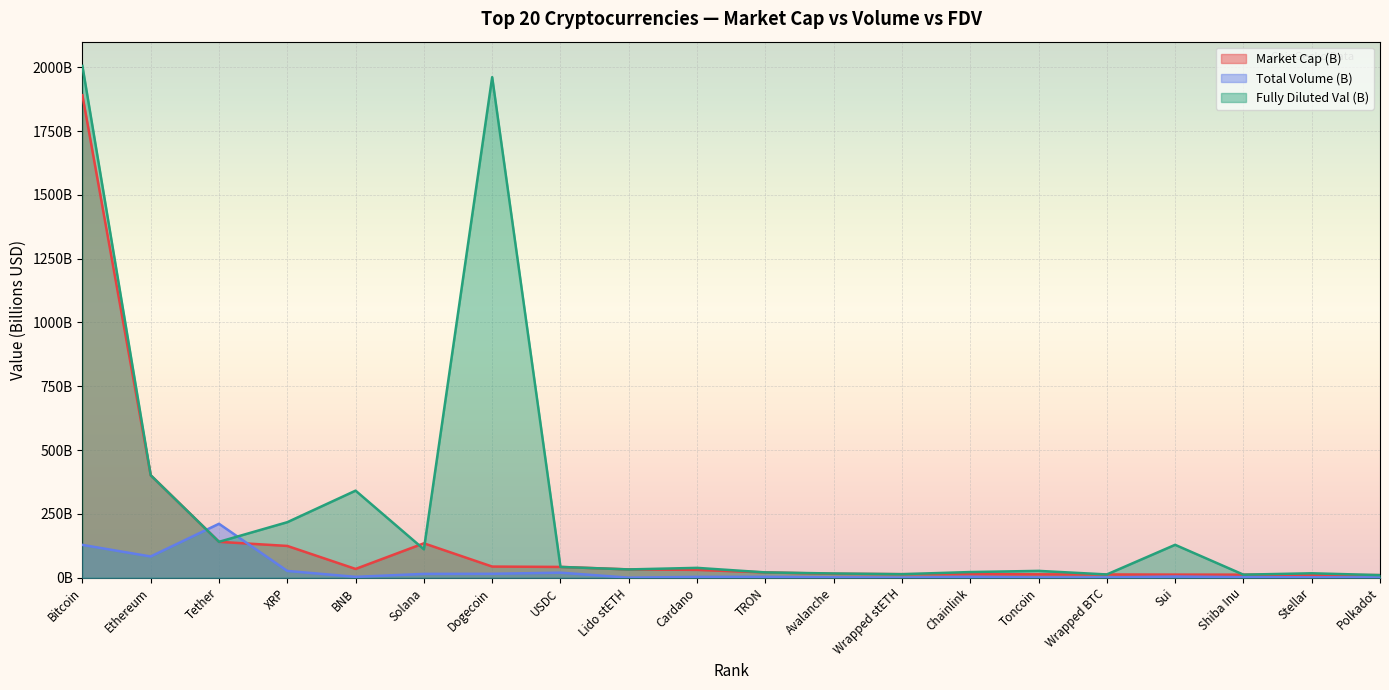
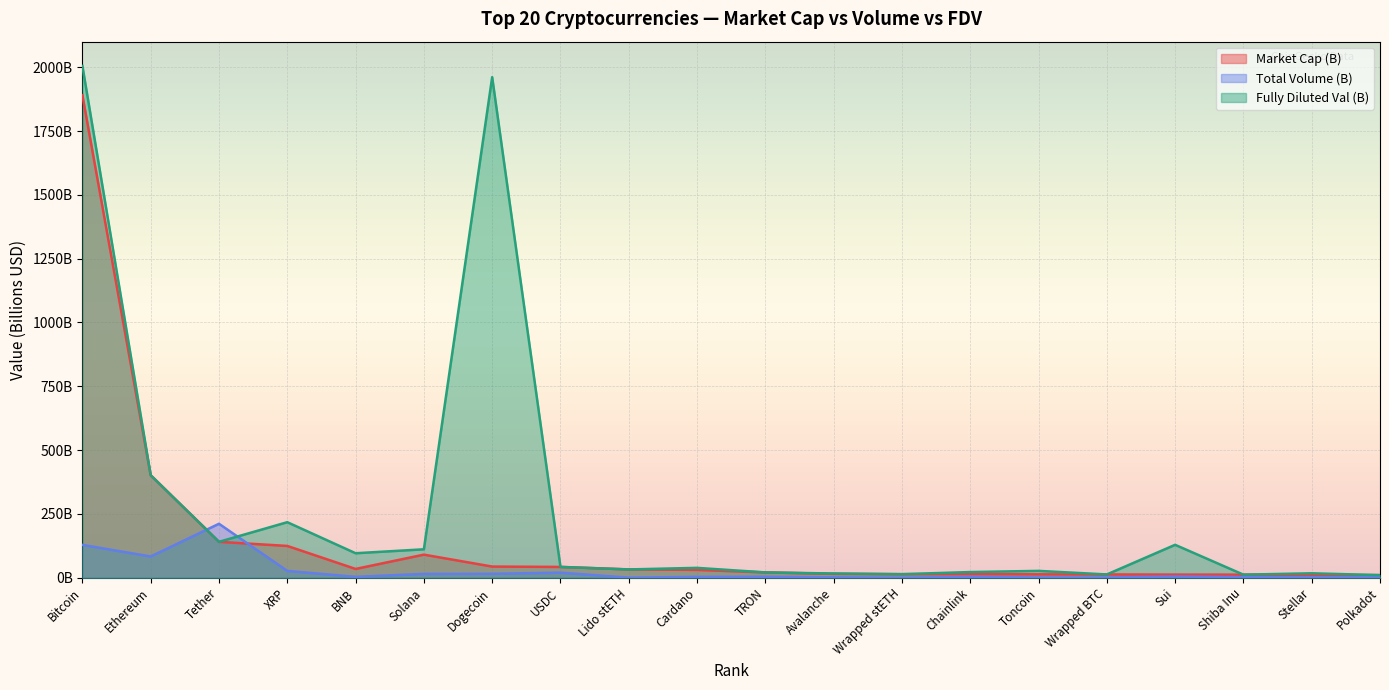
Fully Diluted Val (B), BNB: 340000000000 -> 100000000000
Market Cap (B), Solana: 130000000000 -> 90000000000
